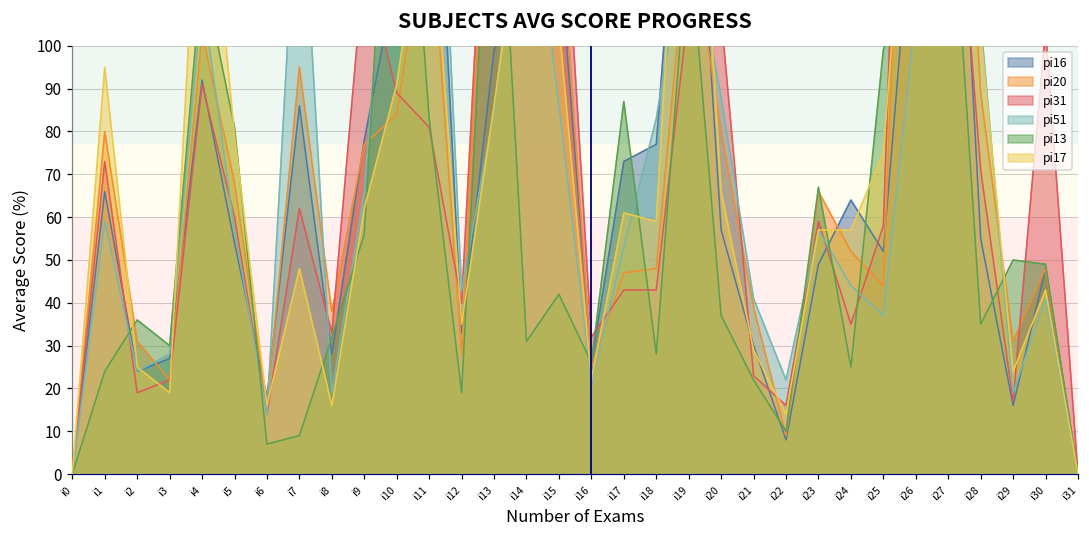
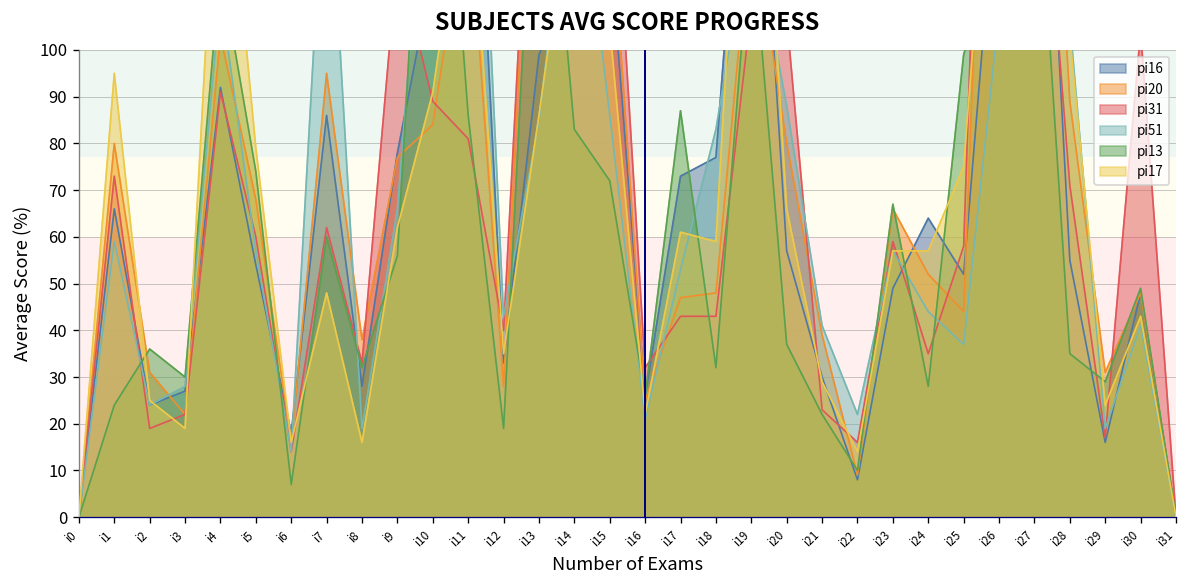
pi13, i5: 81 -> 74
pi13, i7: 9 -> 60
pi13, i11: 83 -> 86
pi13, i14: 31 -> 83
pi13, i15: 42 -> 72
pi13, i18: 28 -> 32
pi13, i24: 25 -> 28
pi13, i29: 50 -> 29
